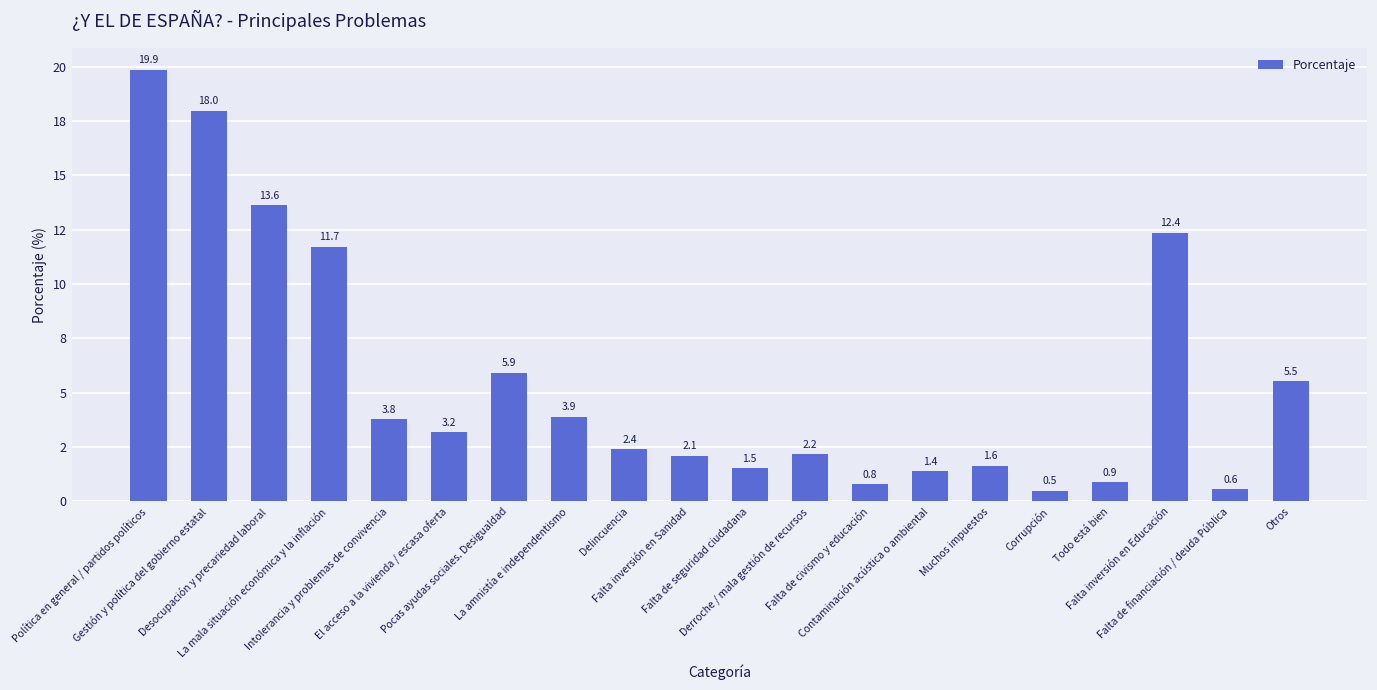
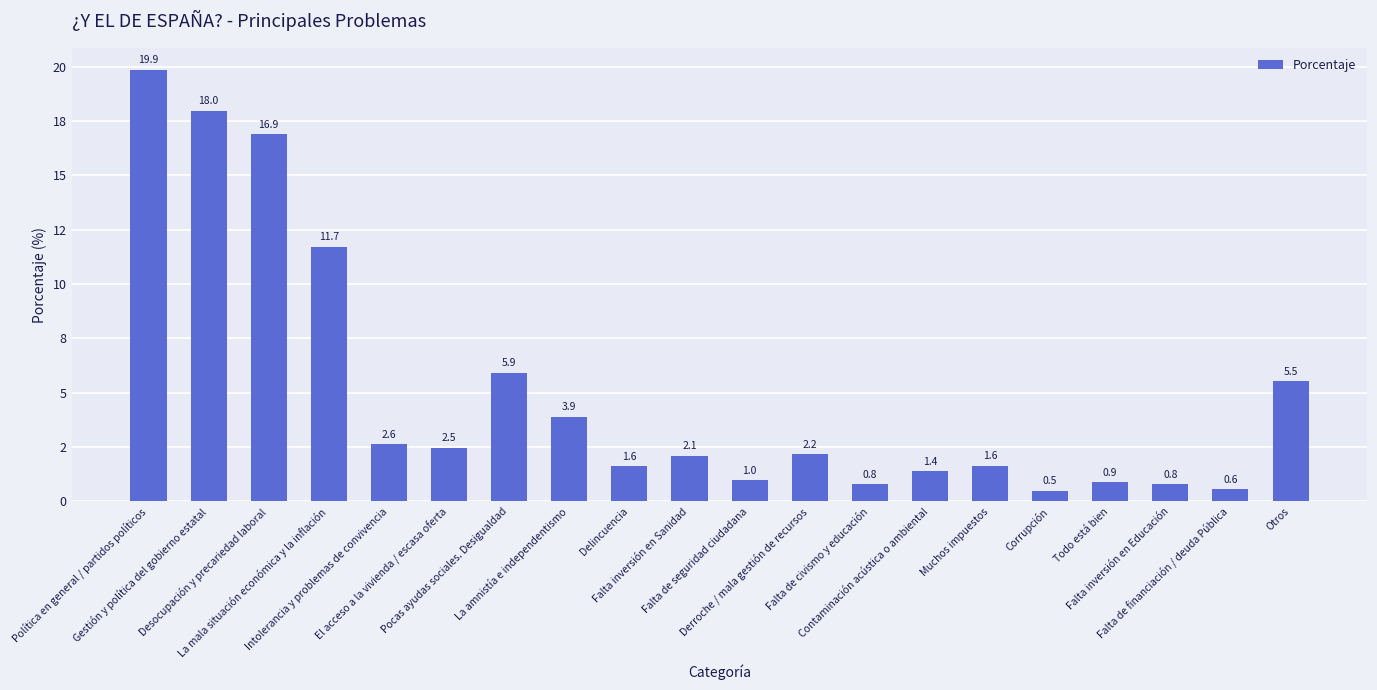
Desocupación y precariedad laboral: 13.6 -> 16.9
Intolerancia y problemas de convivencia: 3.8 -> 2.6
El acceso a la vivienda / escasa oferta: 3.2 -> 2.5
Delincuencia: 2.4 -> 1.6
Falta de seguridad ciudadana: 1.5 -> 1.0
Falta inversión en Educación: 12.4 -> 0.8
